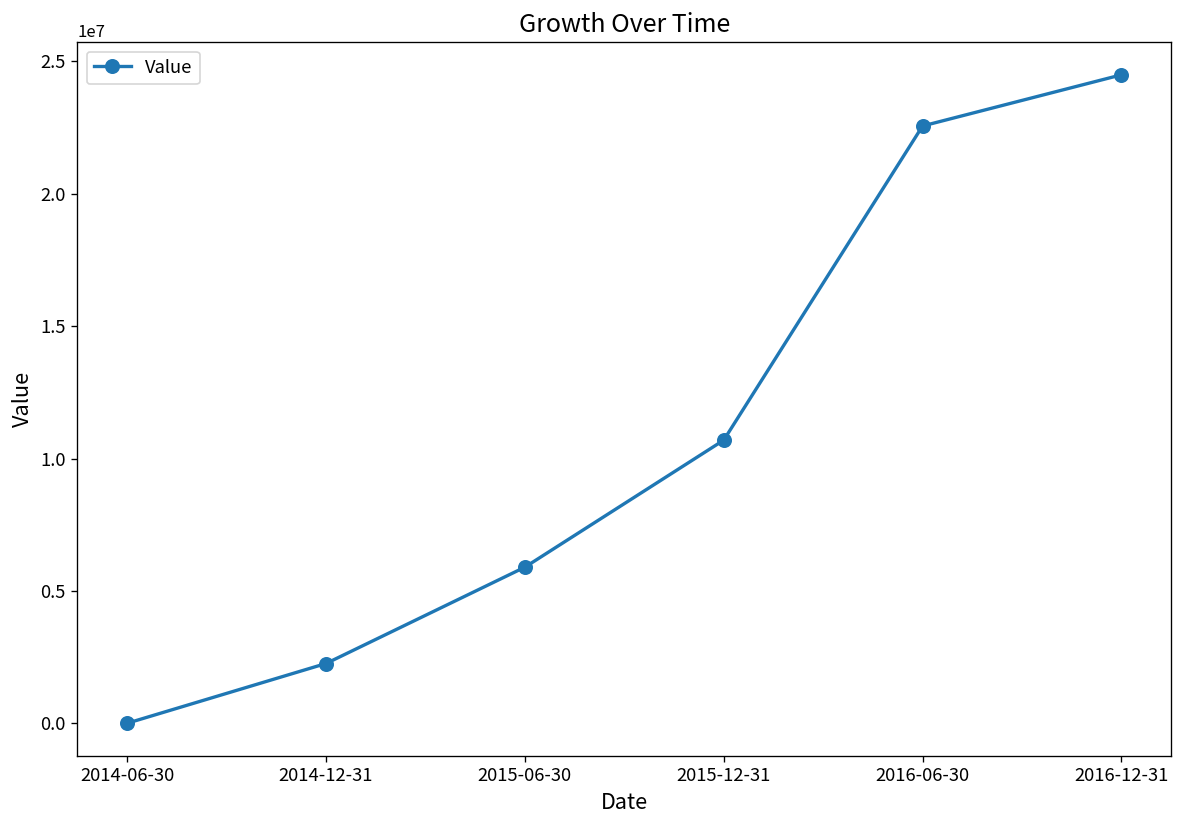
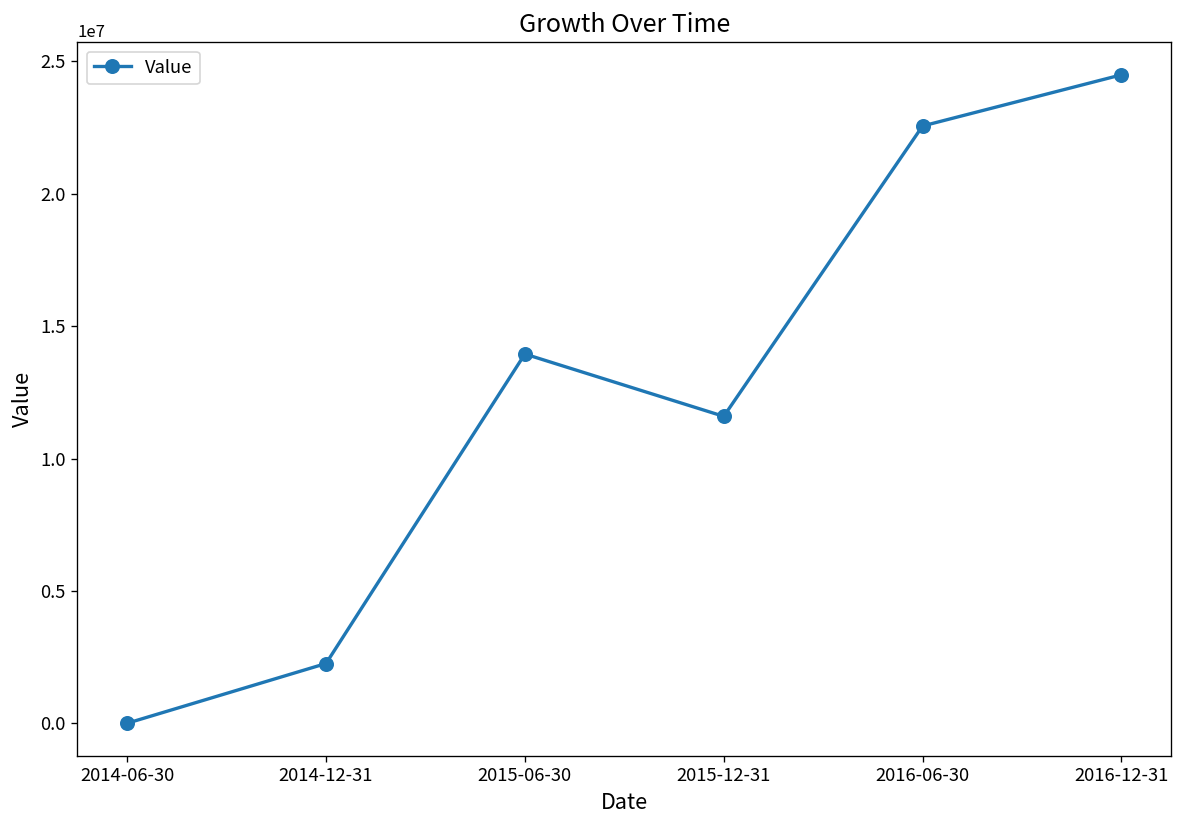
2015-06-30: 5900000 -> 13900000
2015-12-31: 10700000 -> 11600000
